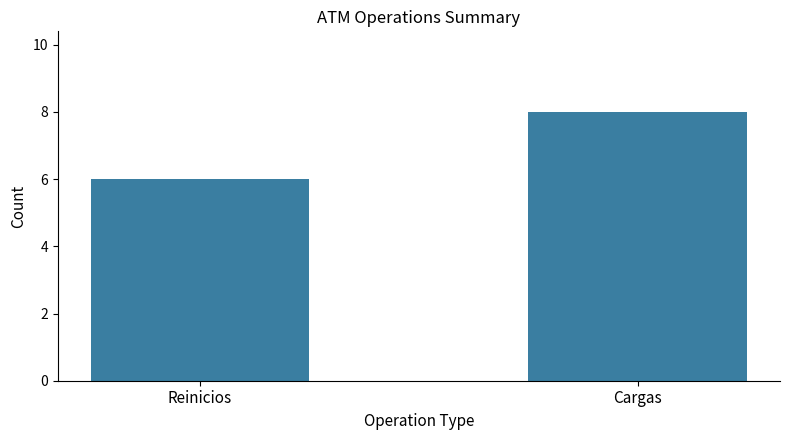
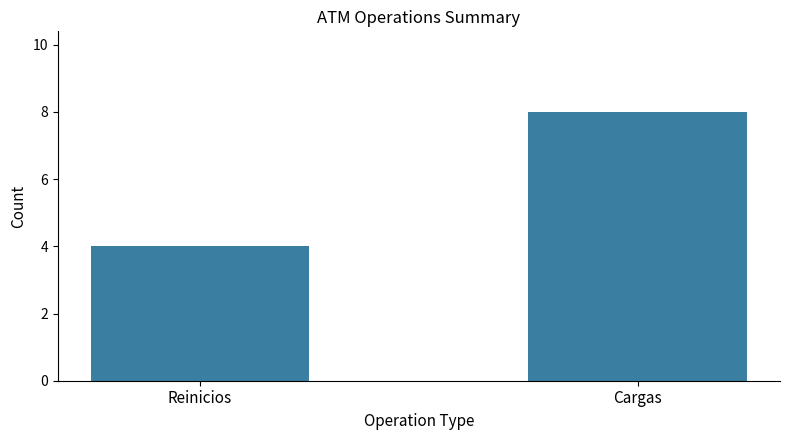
Reinicios: 6 -> 4
